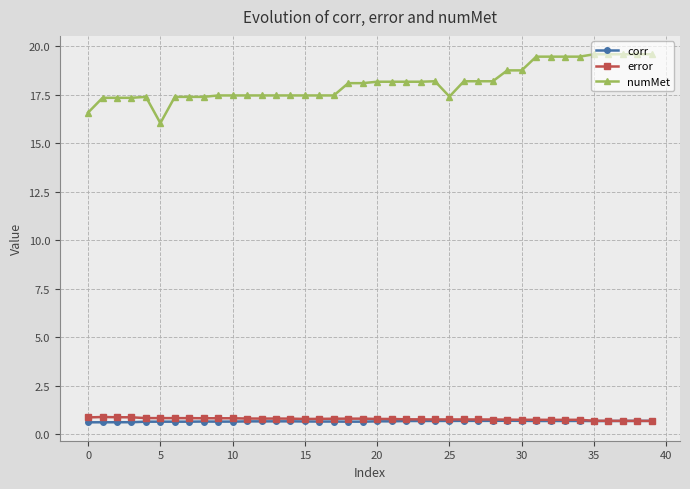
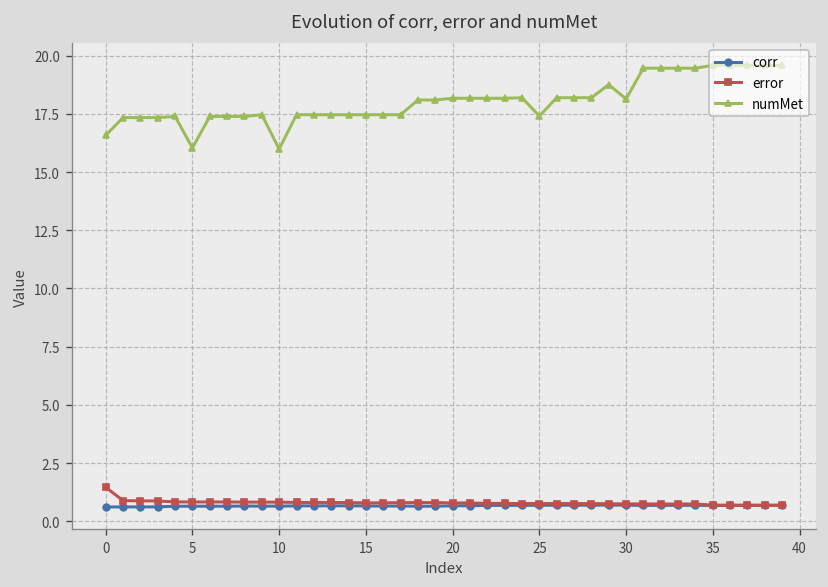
error, 0: 0.9 -> 1.5
numMet, 10: 17.5 -> 16.0
numMet, 30: 18.8 -> 18.1
